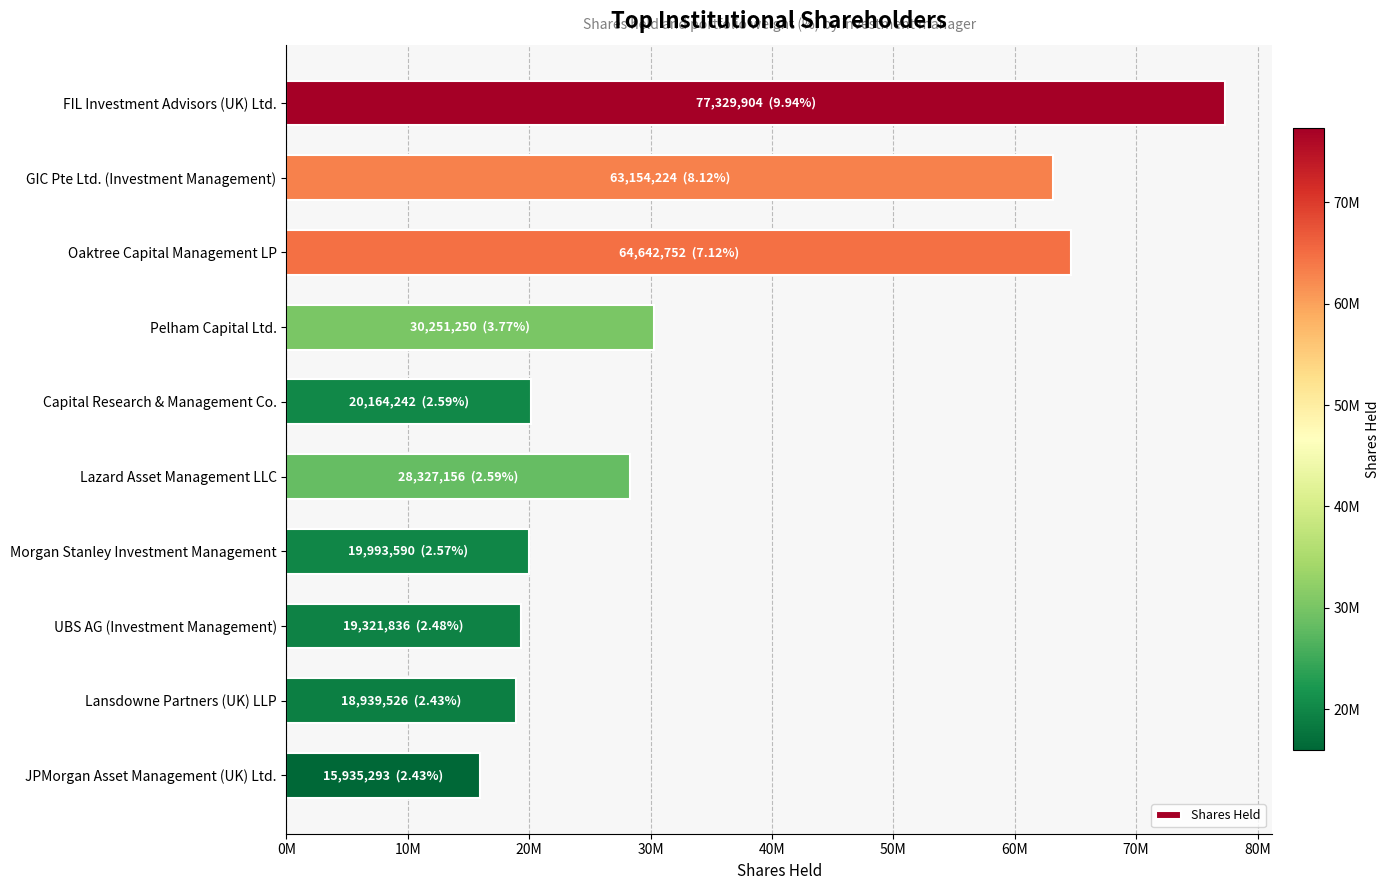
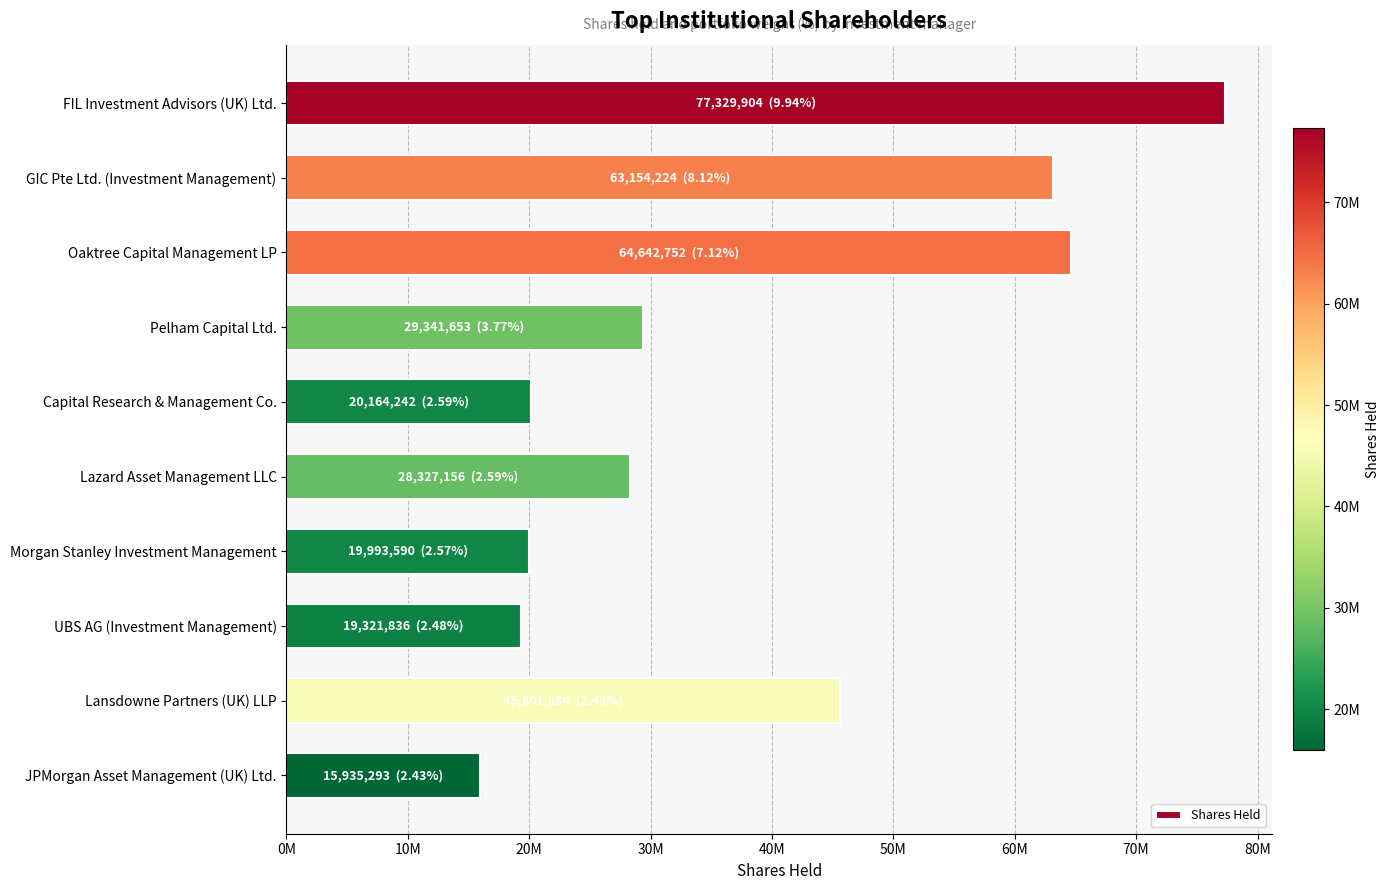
Pelham Capital Ltd.: 30,251,250 -> 29,341,653
Lansdowne Partners (UK) LLP: 18,939,526 -> 45,601,684
